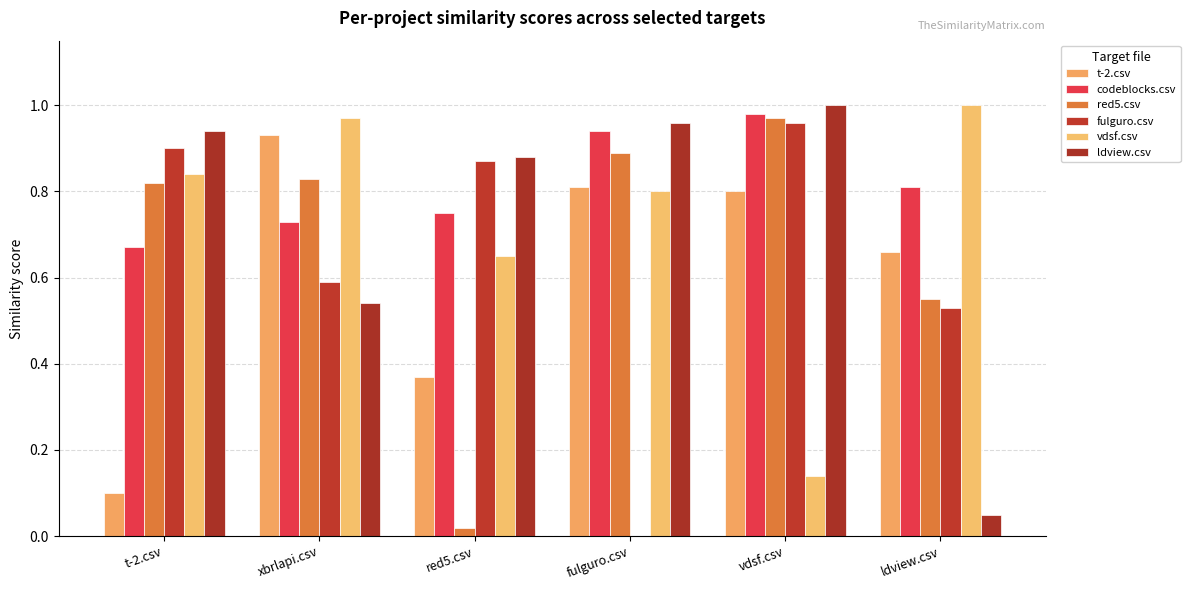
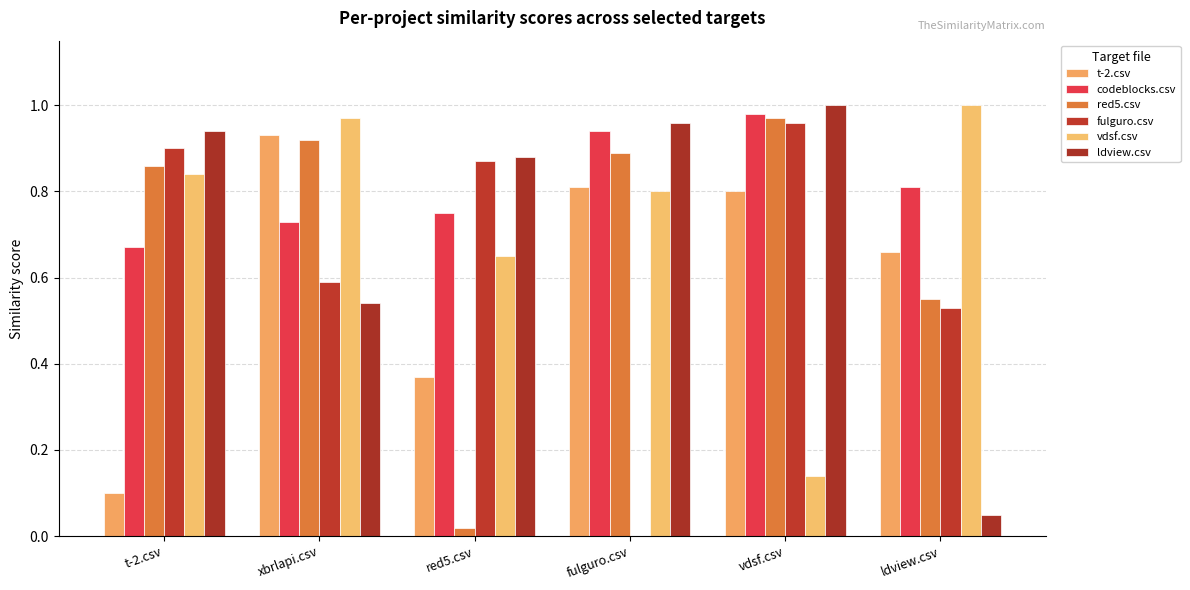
red5.csv, t-2.csv: 0.82 -> 0.86
red5.csv, xbrlapi.csv: 0.83 -> 0.92
